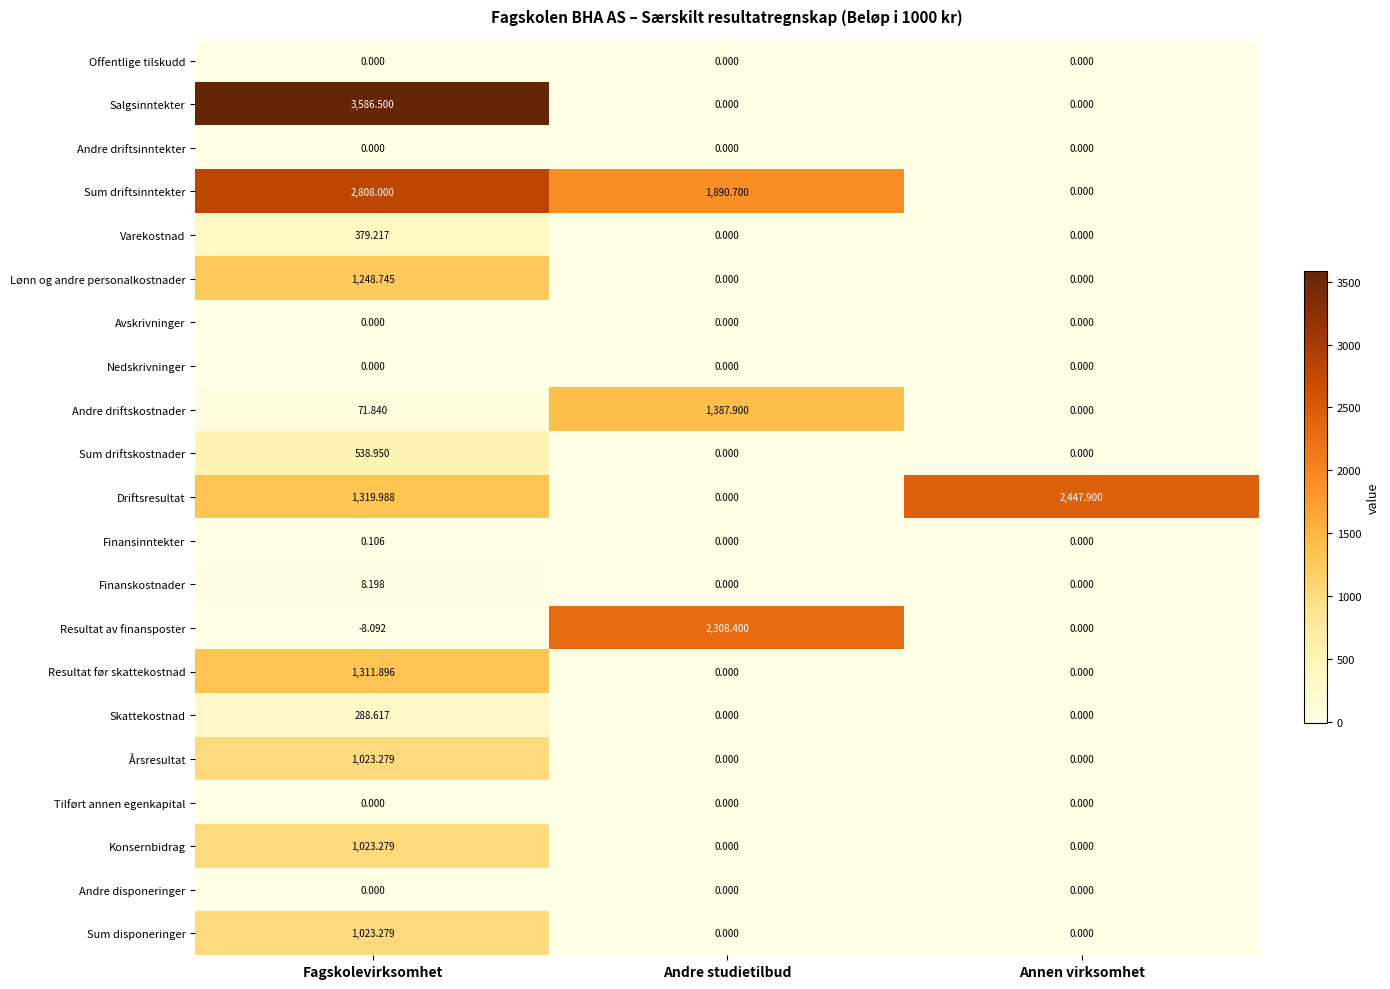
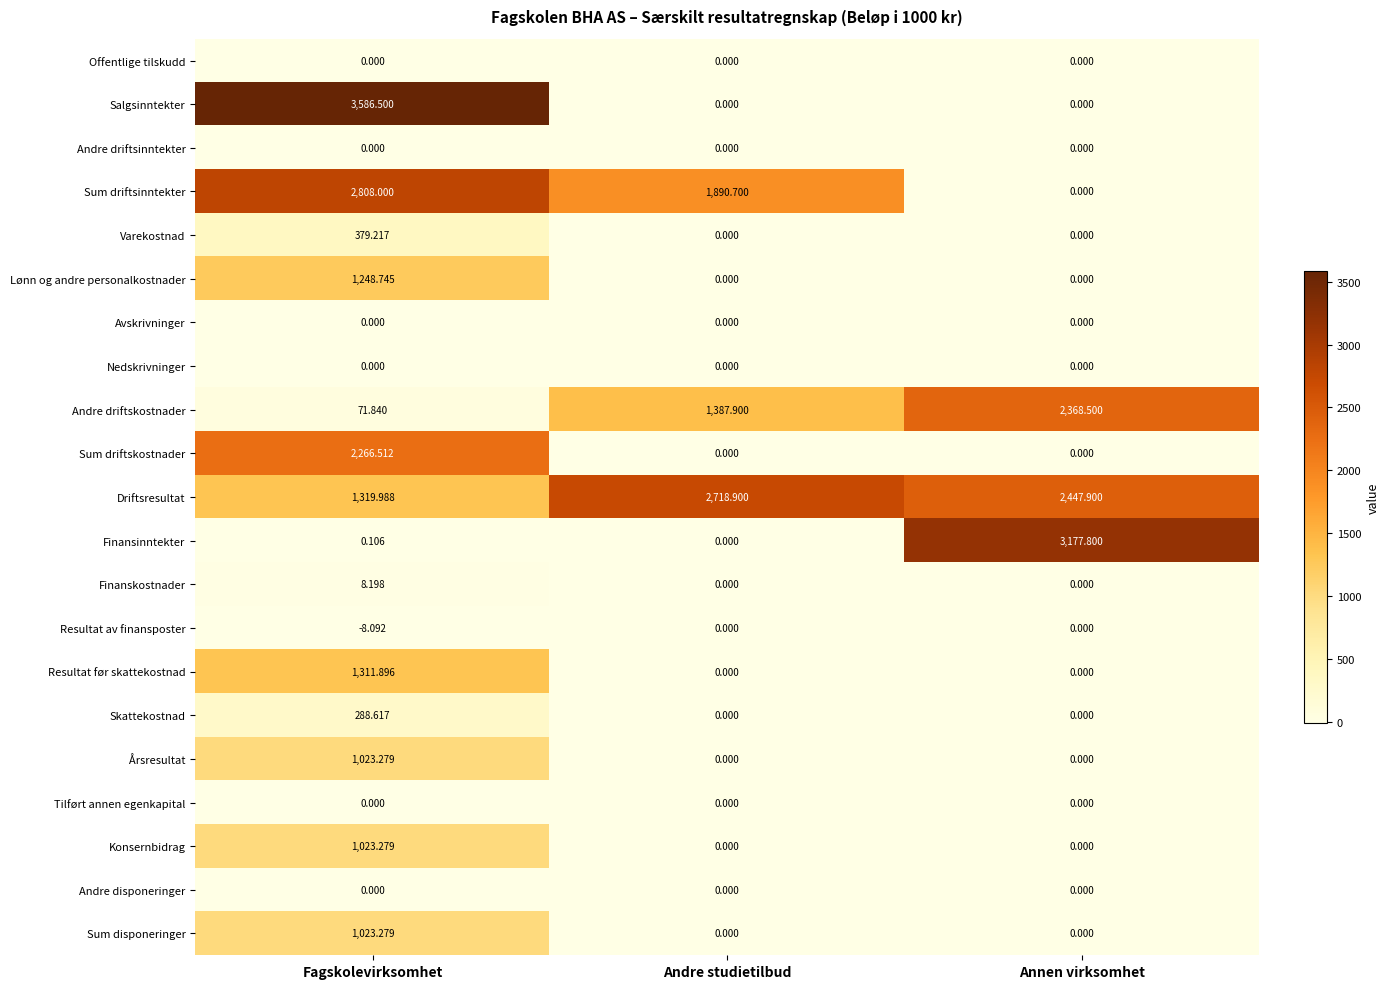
Andre driftskostnader, Annen virksomhet: 0.000 -> 2,368.500
Sum driftskostnader, Fagskolevirksomhet: 538.950 -> 2,266.512
Driftsresultat, Andre studietilbud: 0.000 -> 2,718.900
Finansinntekter, Annen virksomhet: 0.000 -> 3,177.800
Resultat av finansposter, Andre studietilbud: 2,308.400 -> 0.000
